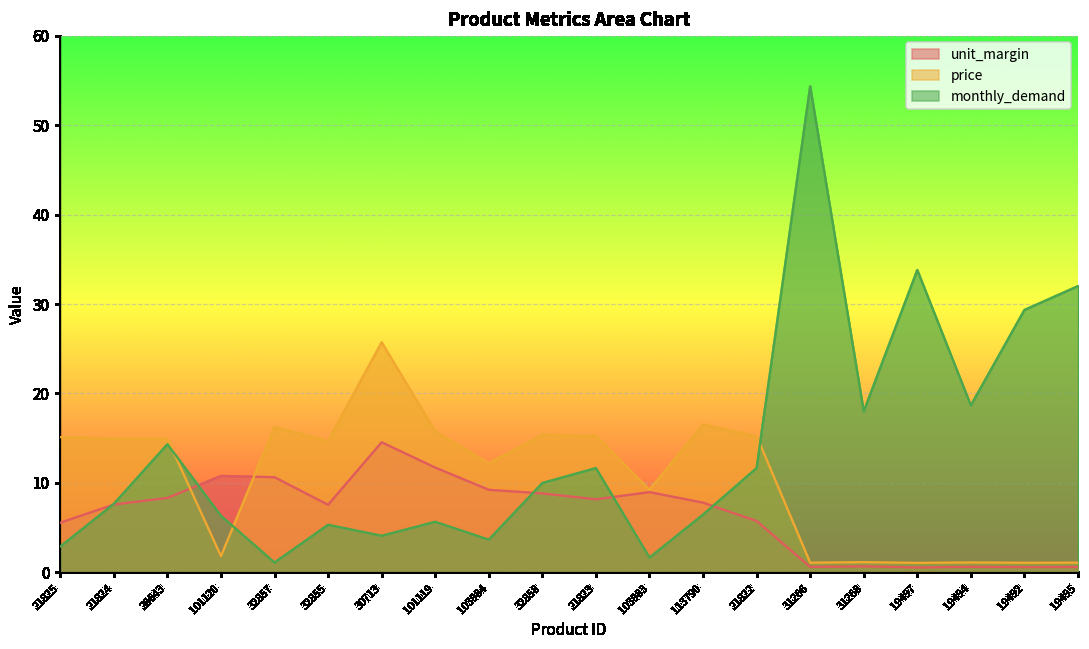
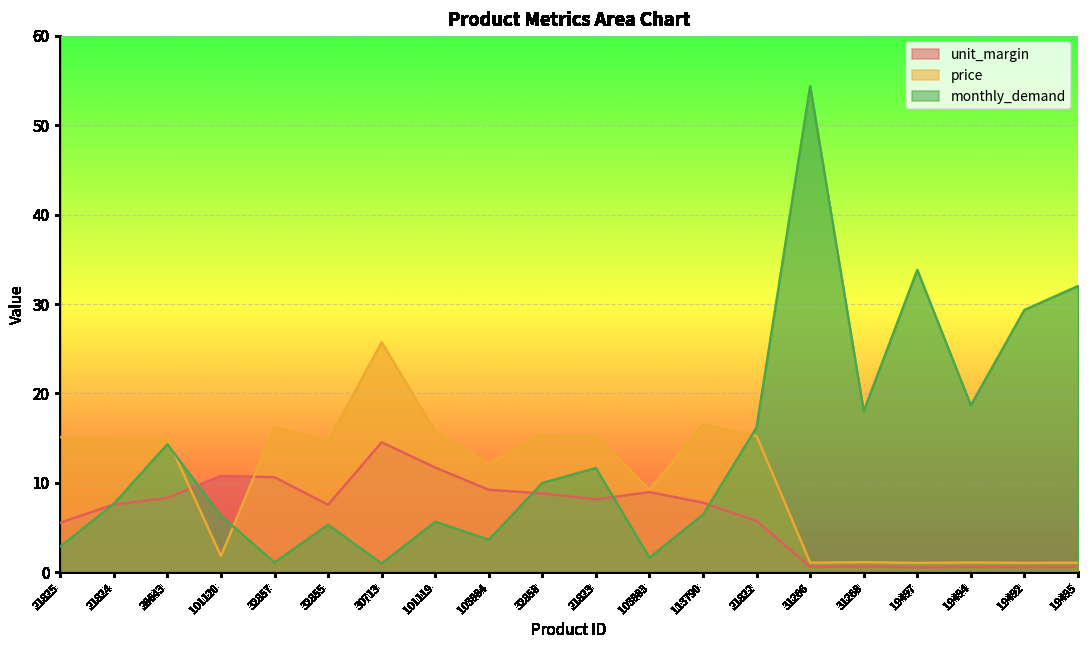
monthly_demand, 30713: 4 -> 1
monthly_demand, 21822: 12 -> 16
